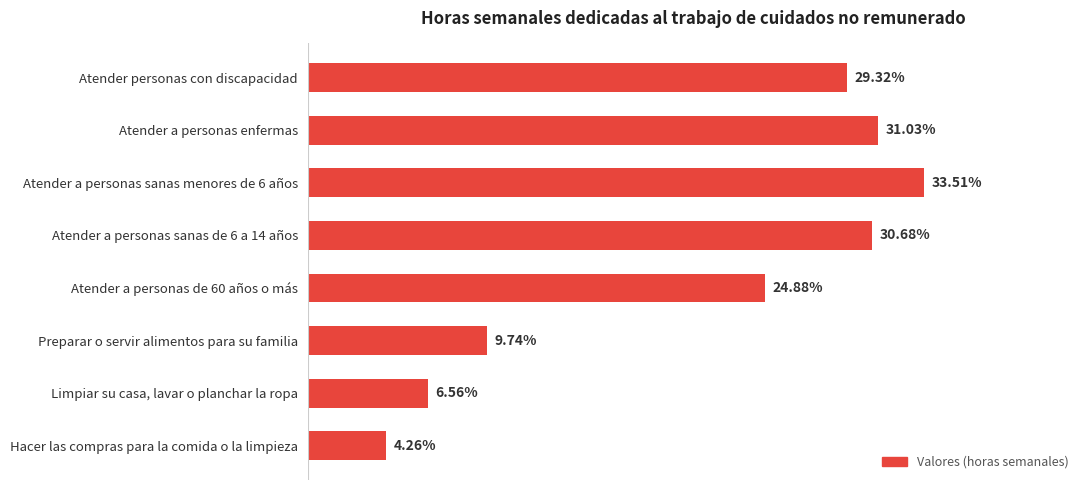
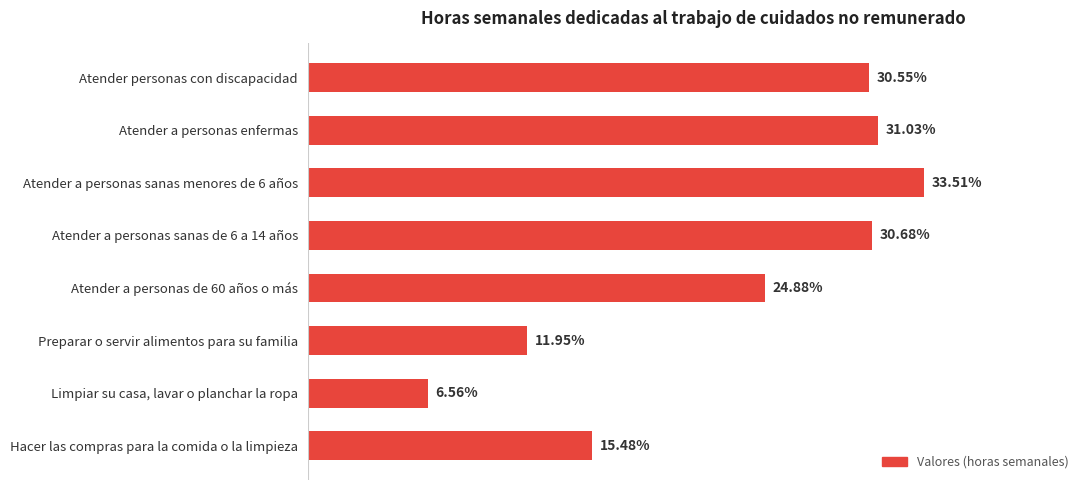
Atender personas con discapacidad: 29.32% -> 30.55%
Preparar o servir alimentos para su familia: 9.74% -> 11.95%
Hacer las compras para la comida o la limpieza: 4.26% -> 15.48%
